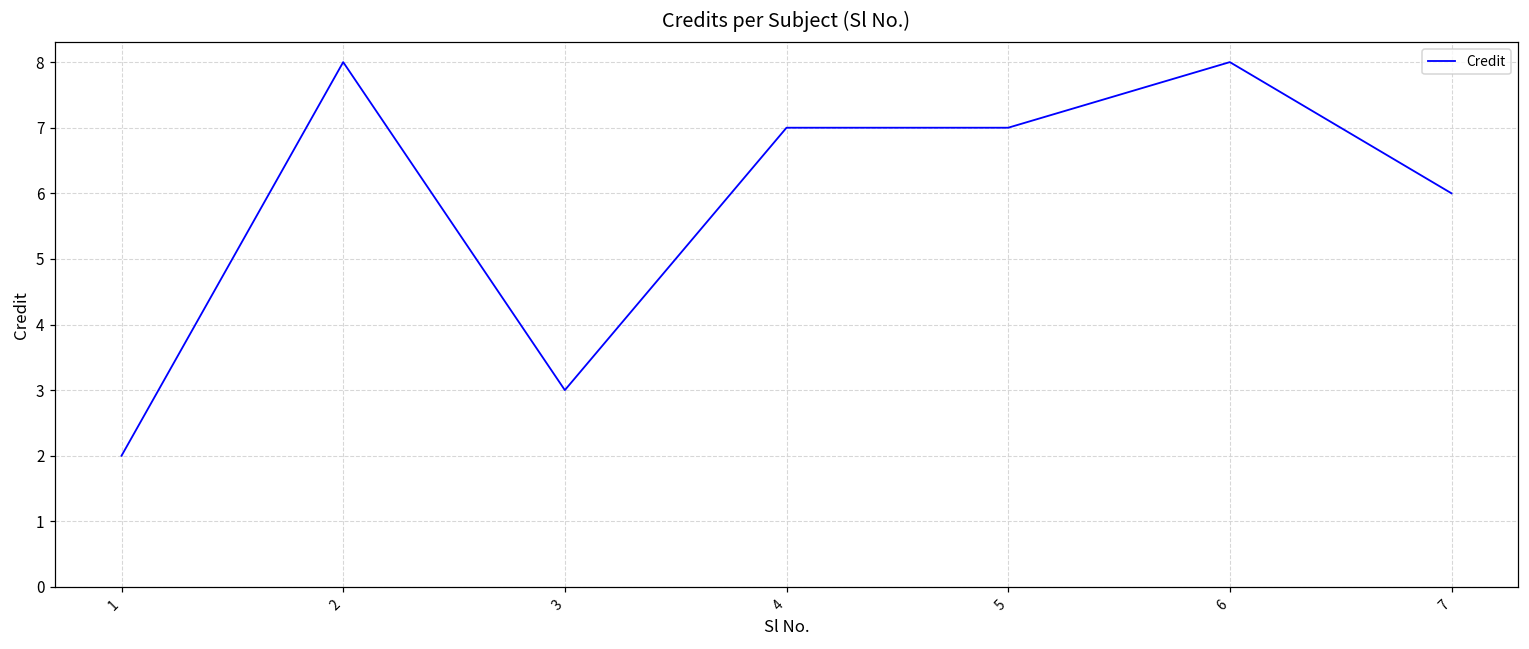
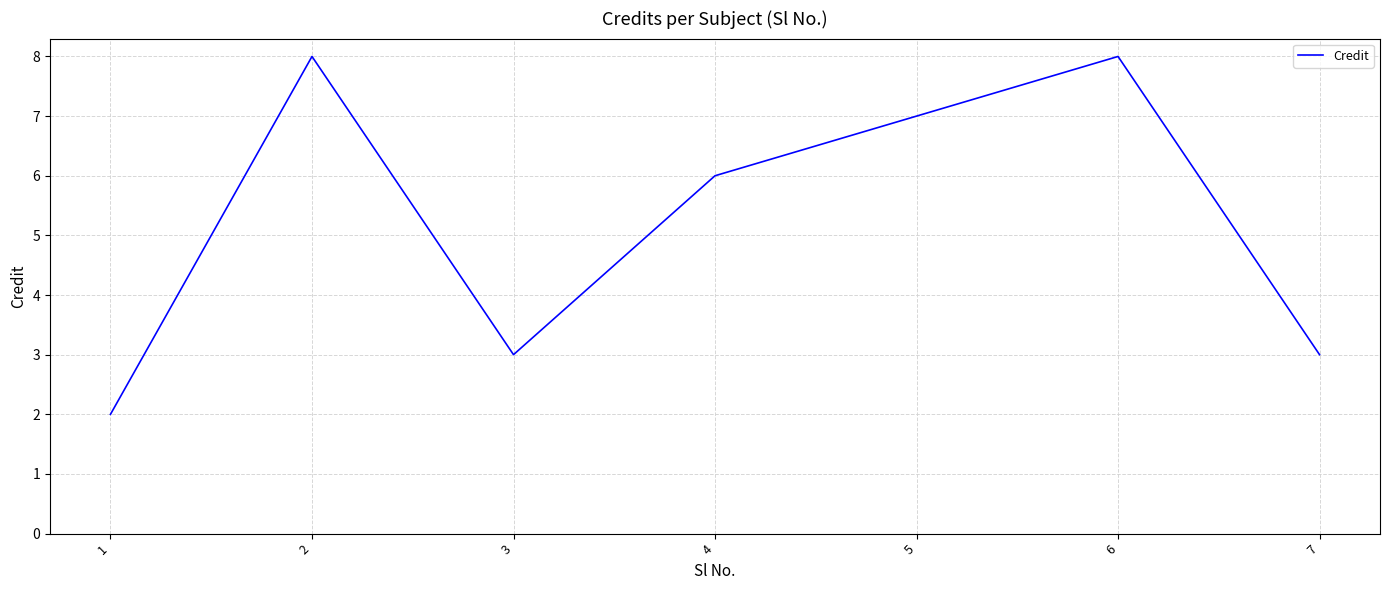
4: 7 -> 6
7: 6 -> 3
